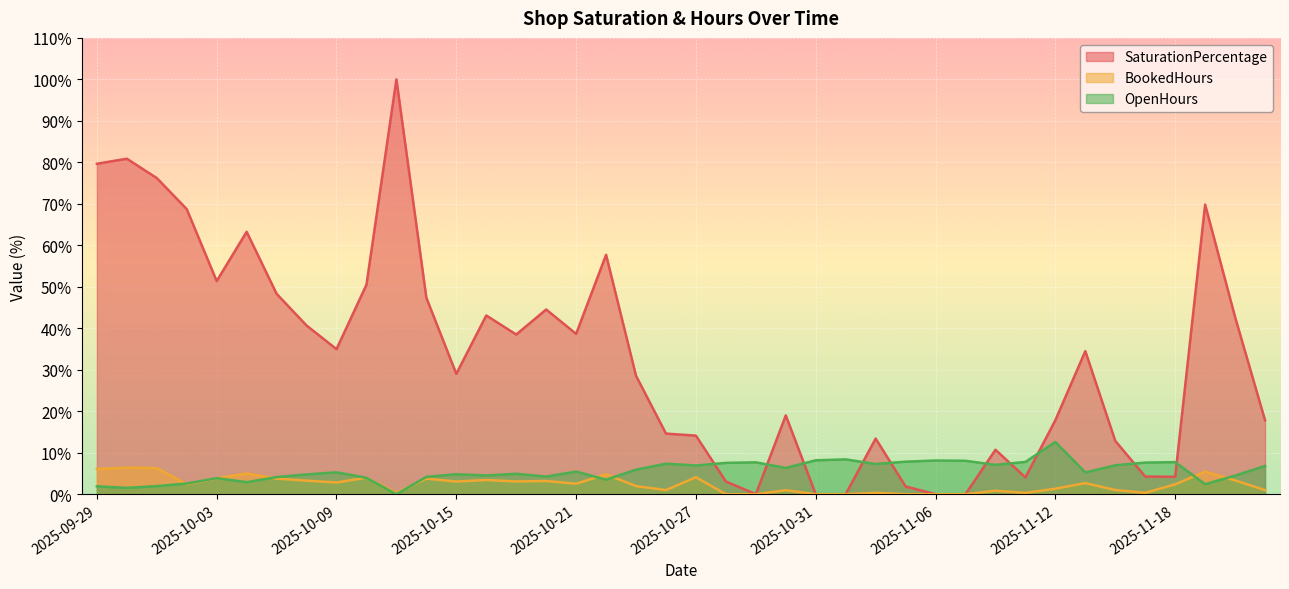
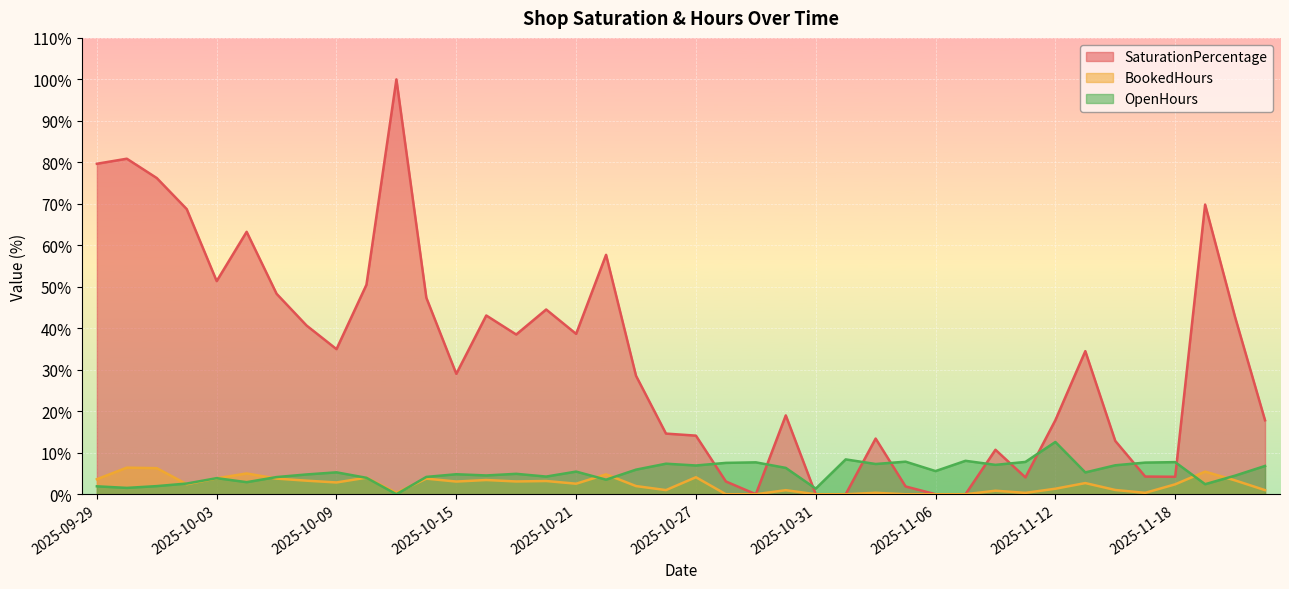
BookedHours, 2025-09-29: 6% -> 4%
OpenHours, 2025-10-31: 8% -> 1%
OpenHours, 2025-11-06: 8% -> 6%
